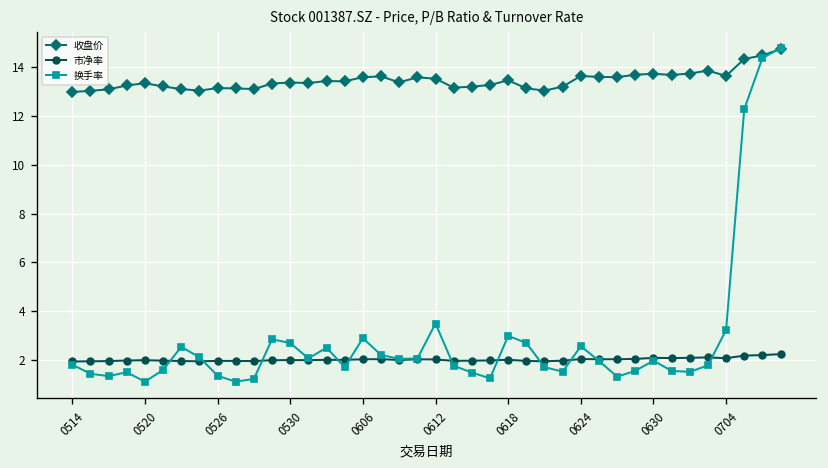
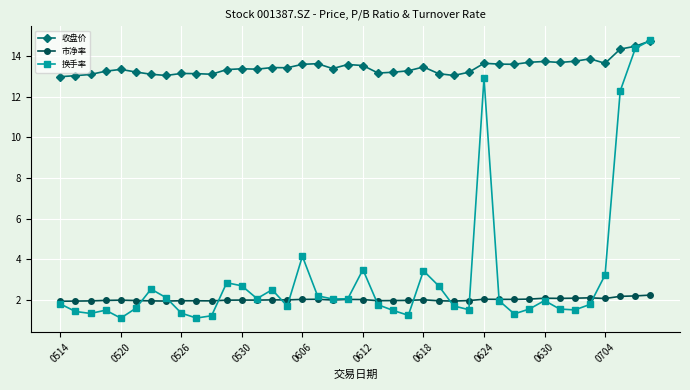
换手率, 0606: 2.9 -> 4.1
换手率, 0618: 3.0 -> 3.4
换手率, 0624: 2.6 -> 12.9
